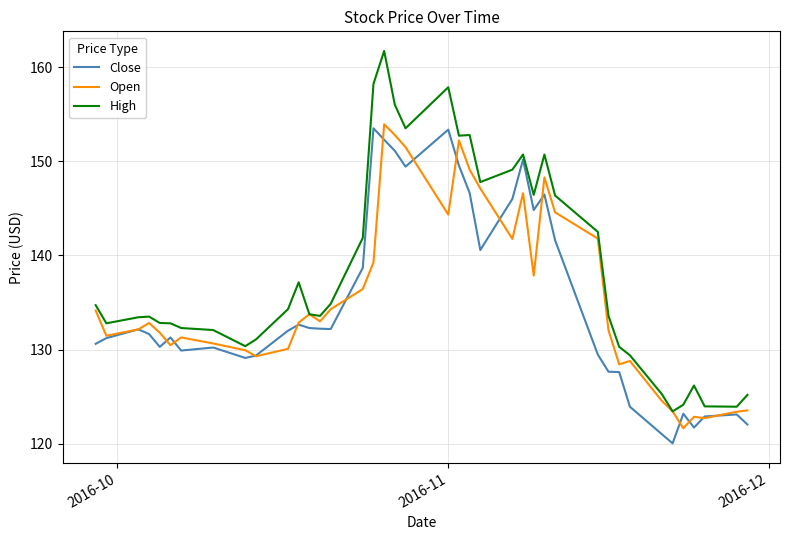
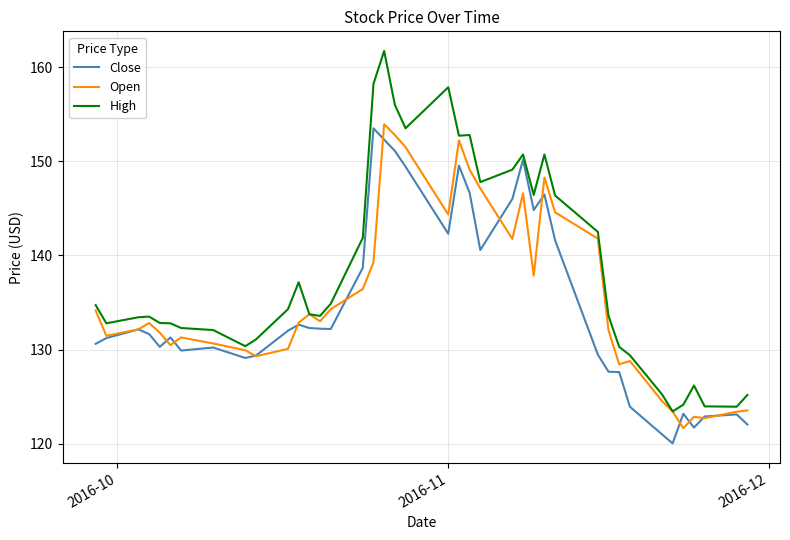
Close, 2016-11: 153 -> 142
